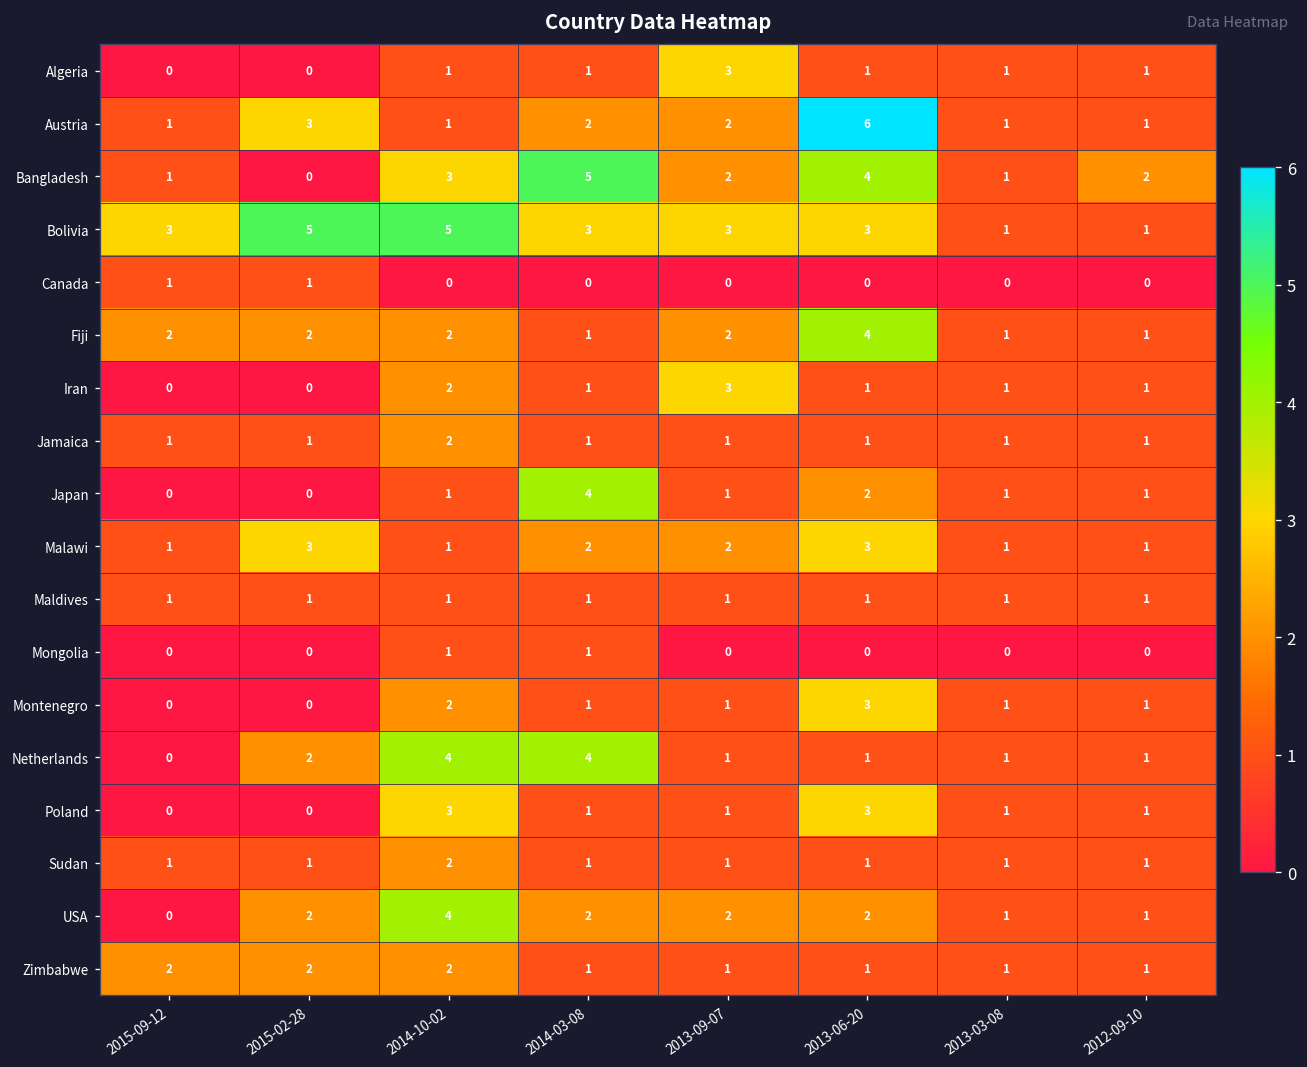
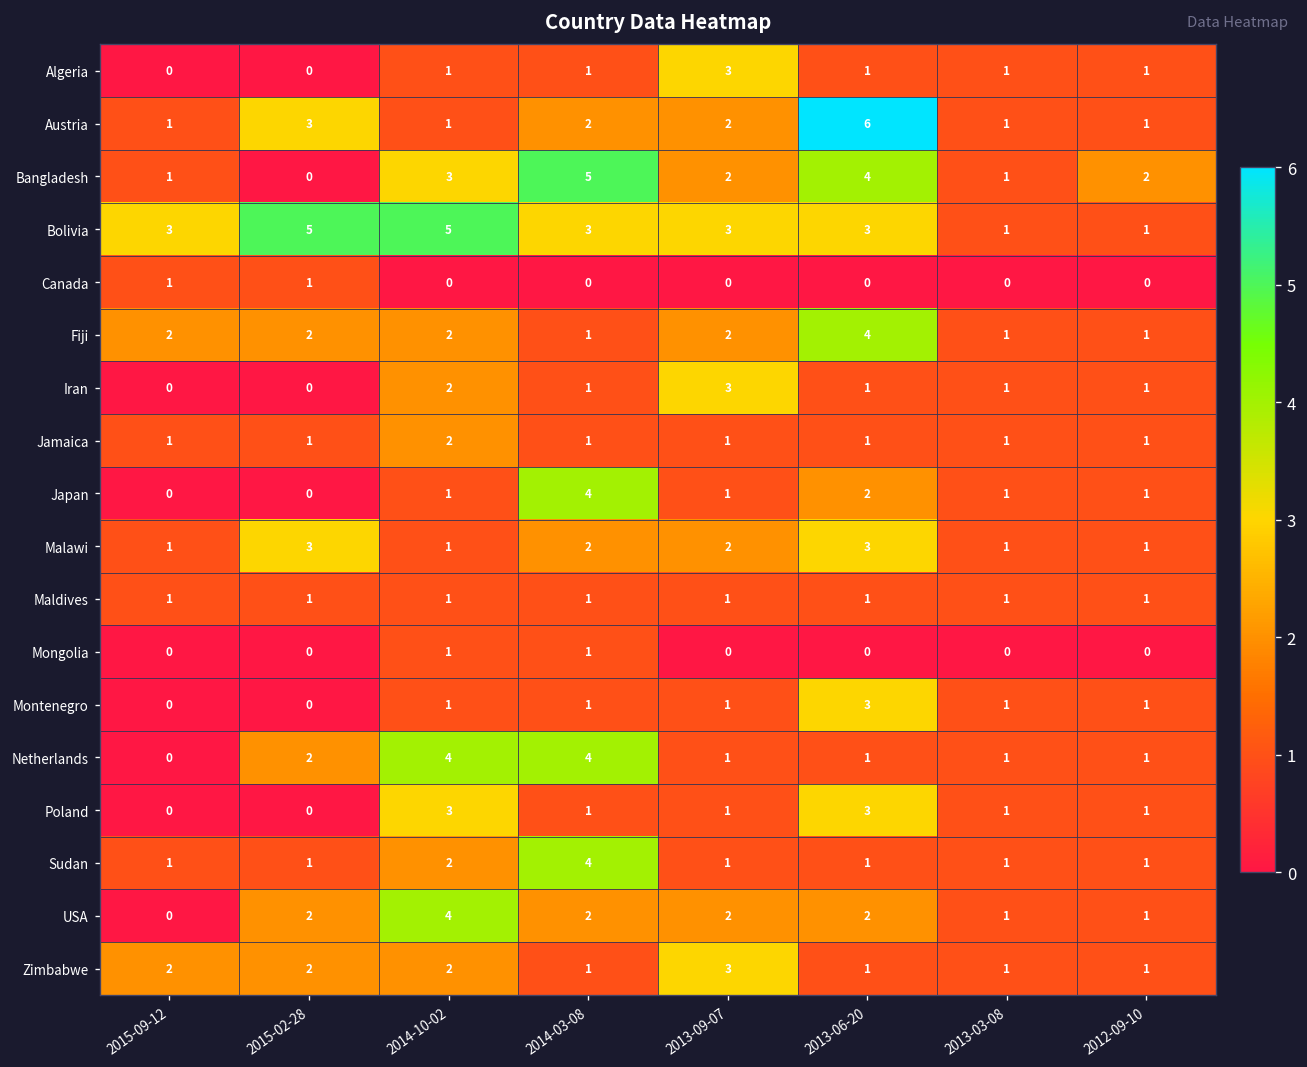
Montenegro, 2014-10-02: 2 -> 1
Sudan, 2014-03-08: 1 -> 4
Zimbabwe, 2013-09-07: 1 -> 3
